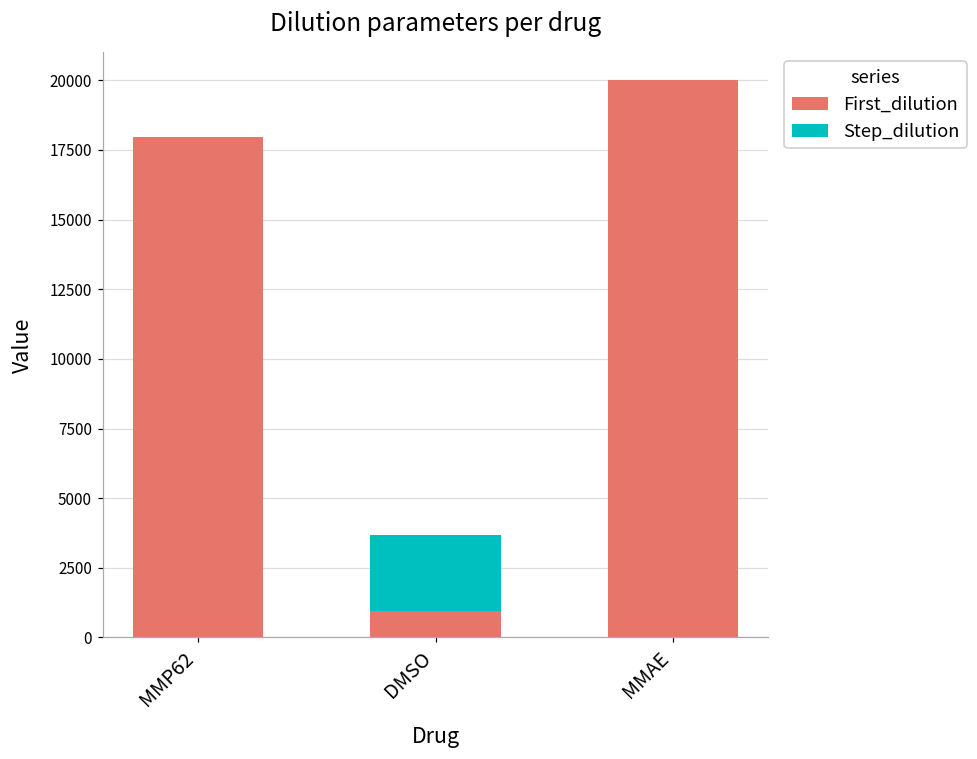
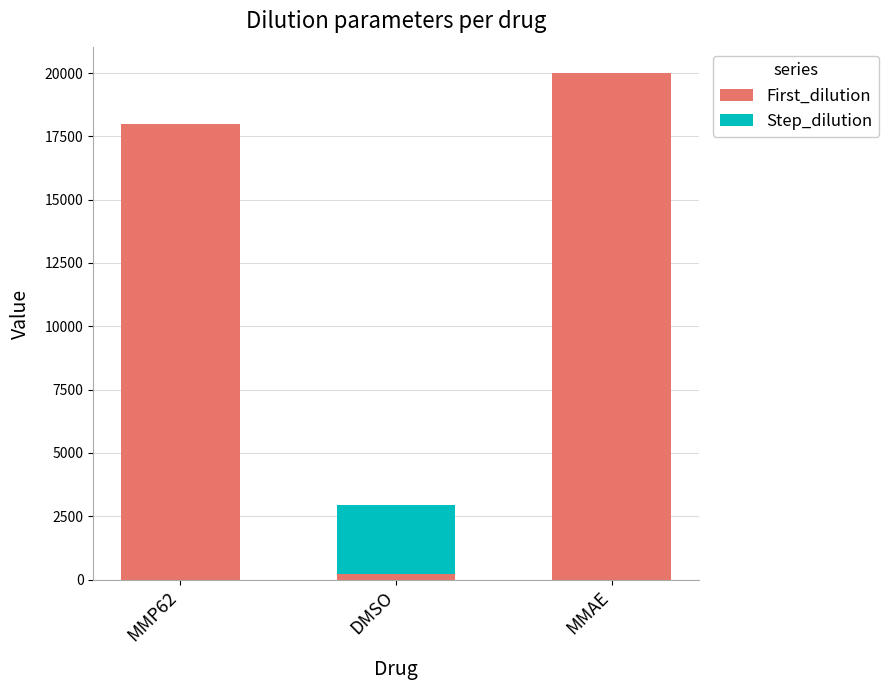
First_dilution, DMSO: 900 -> 200
